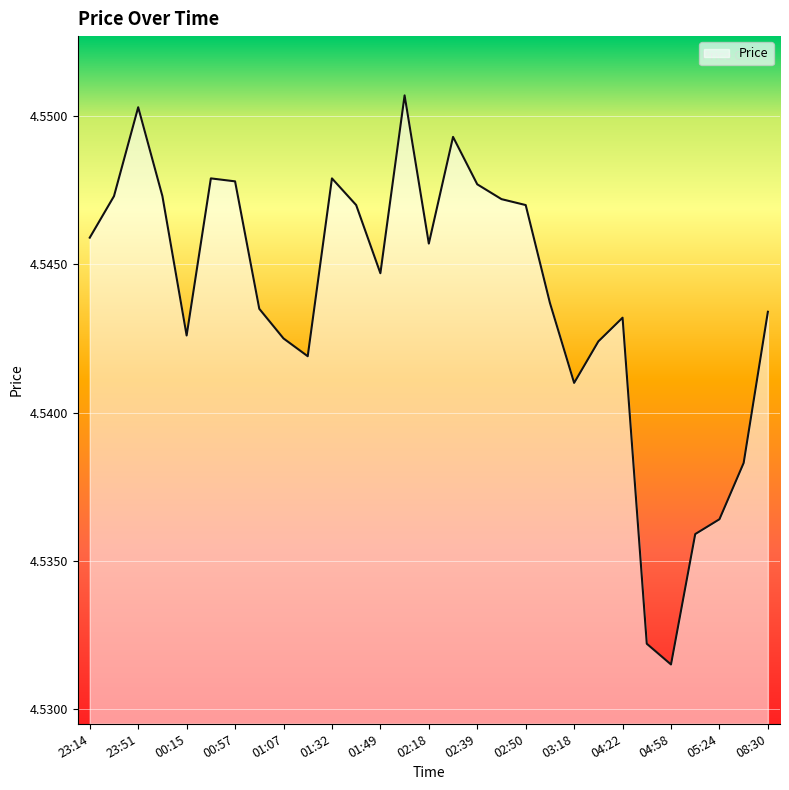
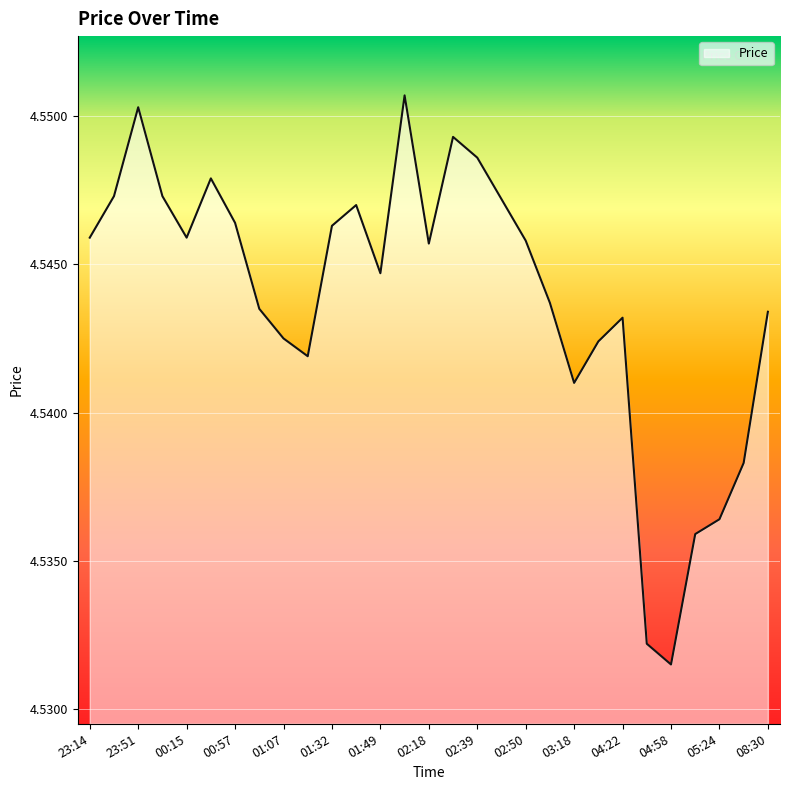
00:15: 4.5426 -> 4.5459
00:57: 4.5478 -> 4.5464
01:32: 4.5479 -> 4.5463
02:39: 4.5477 -> 4.5486
02:50: 4.5470 -> 4.5458
